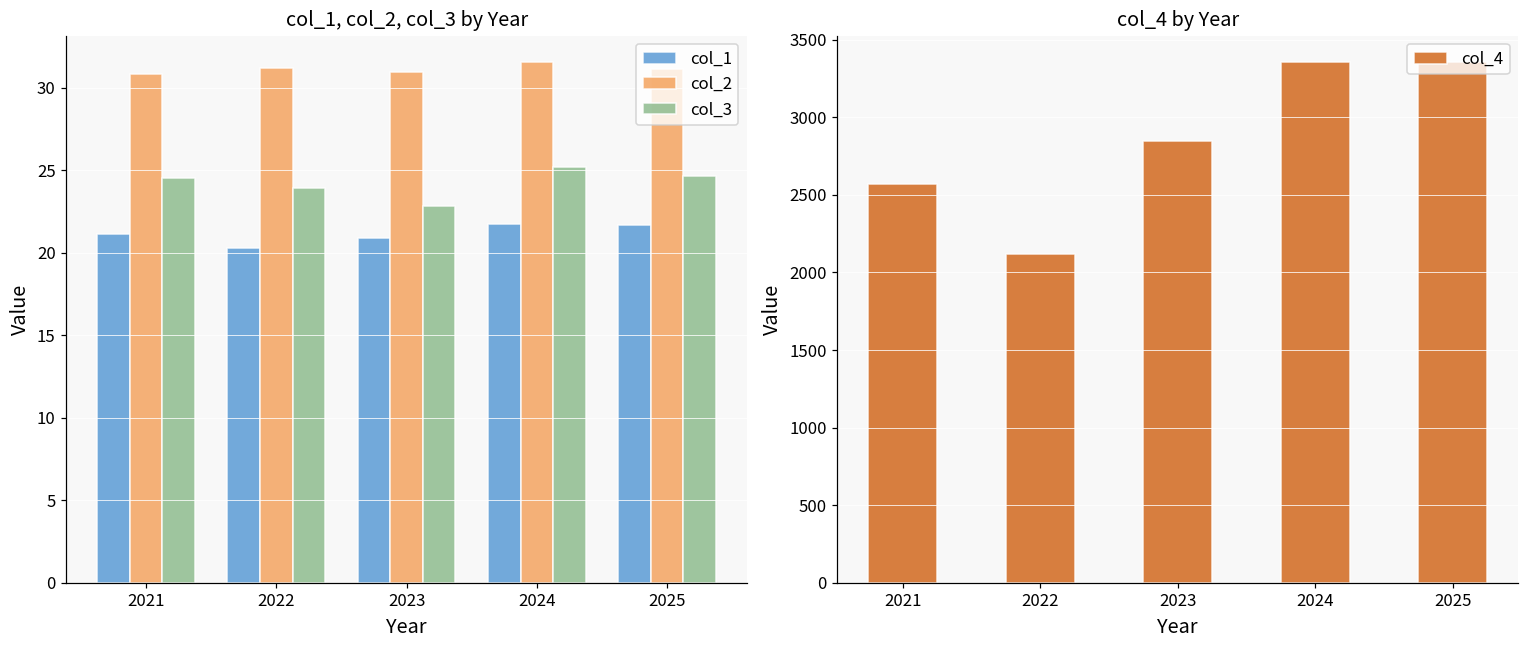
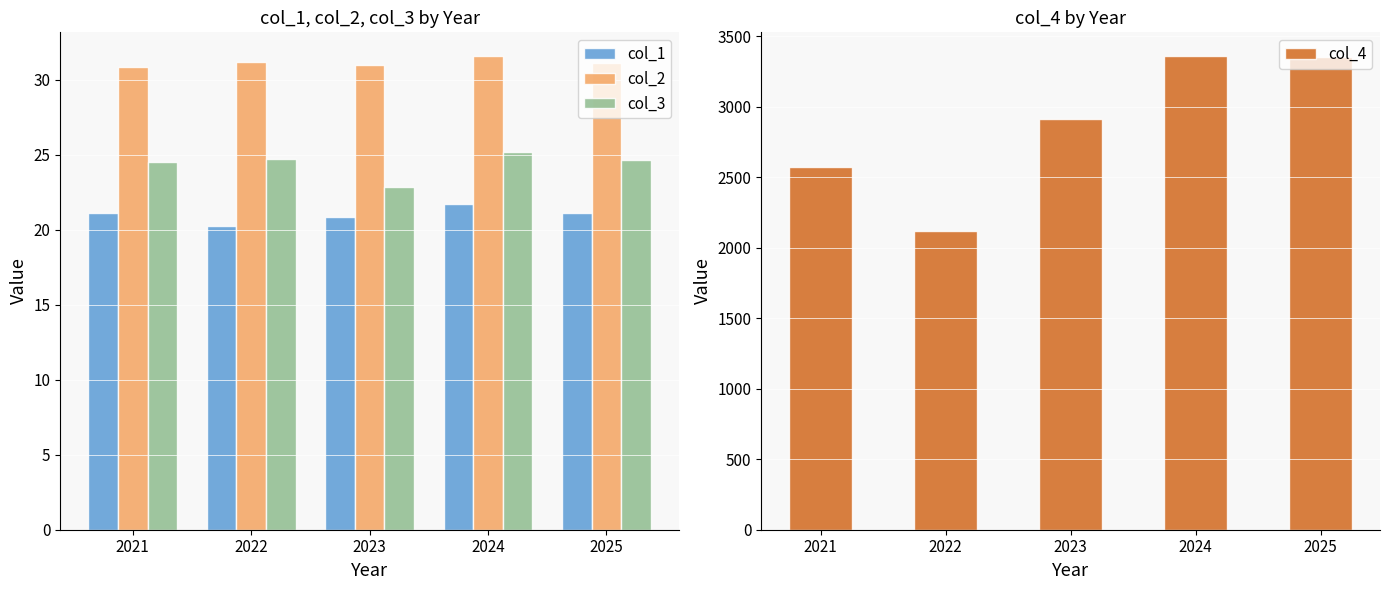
col_1, col_2, col_3 by Year, col_3, 2022: 23.9 -> 24.7
col_1, col_2, col_3 by Year, col_1, 2025: 21.7 -> 21.1
col_4 by Year, 2023: 2840 -> 2910
